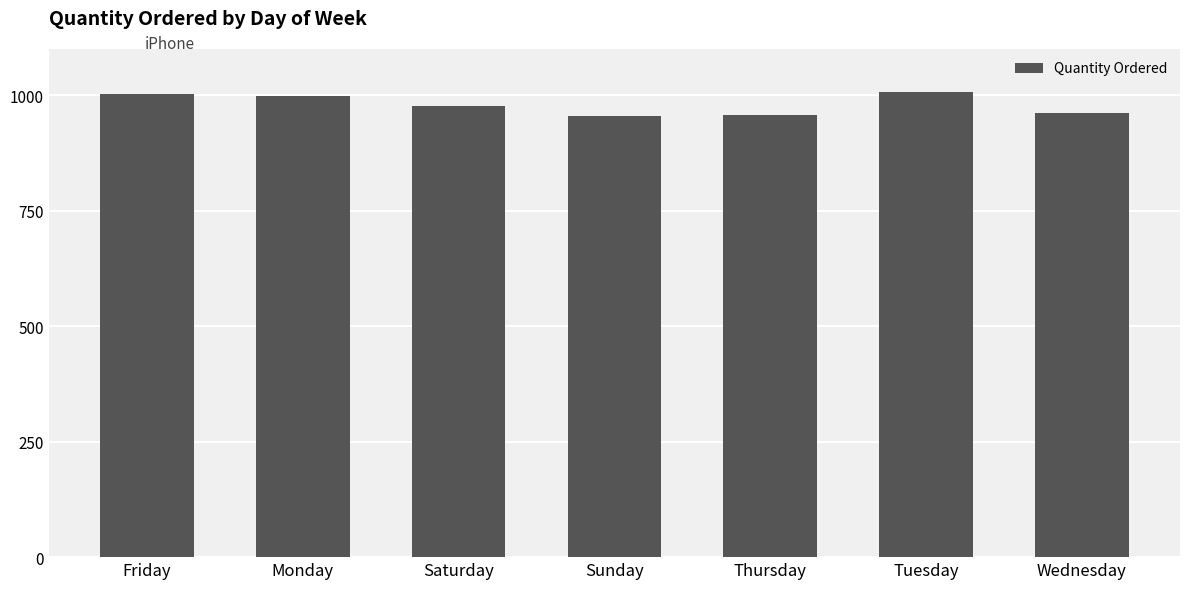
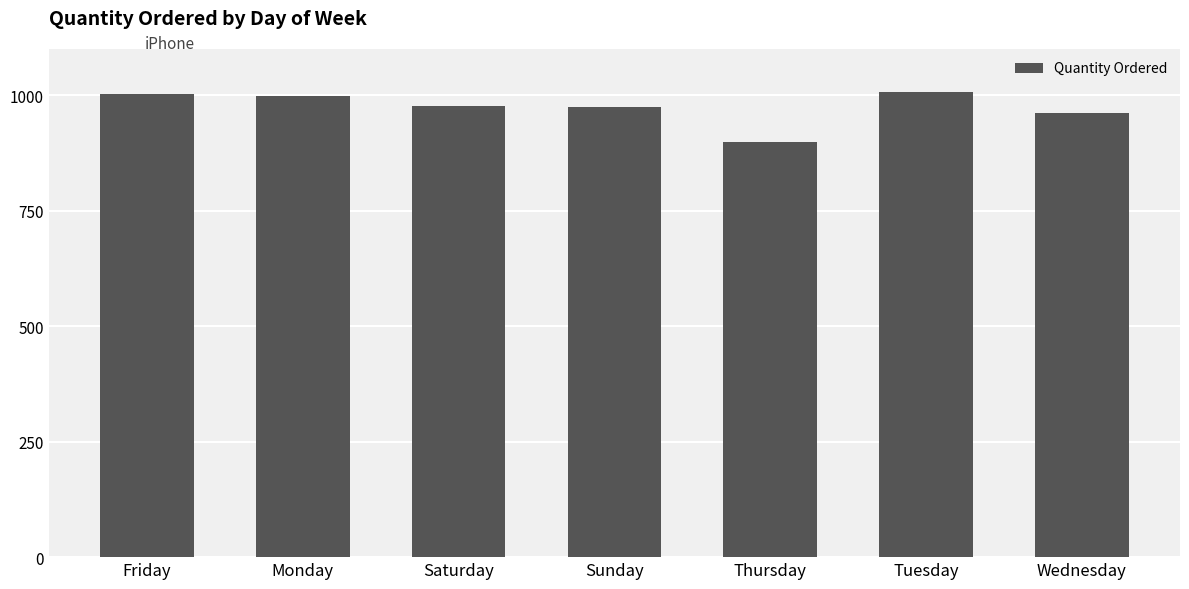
Sunday: 960 -> 970
Thursday: 960 -> 900
